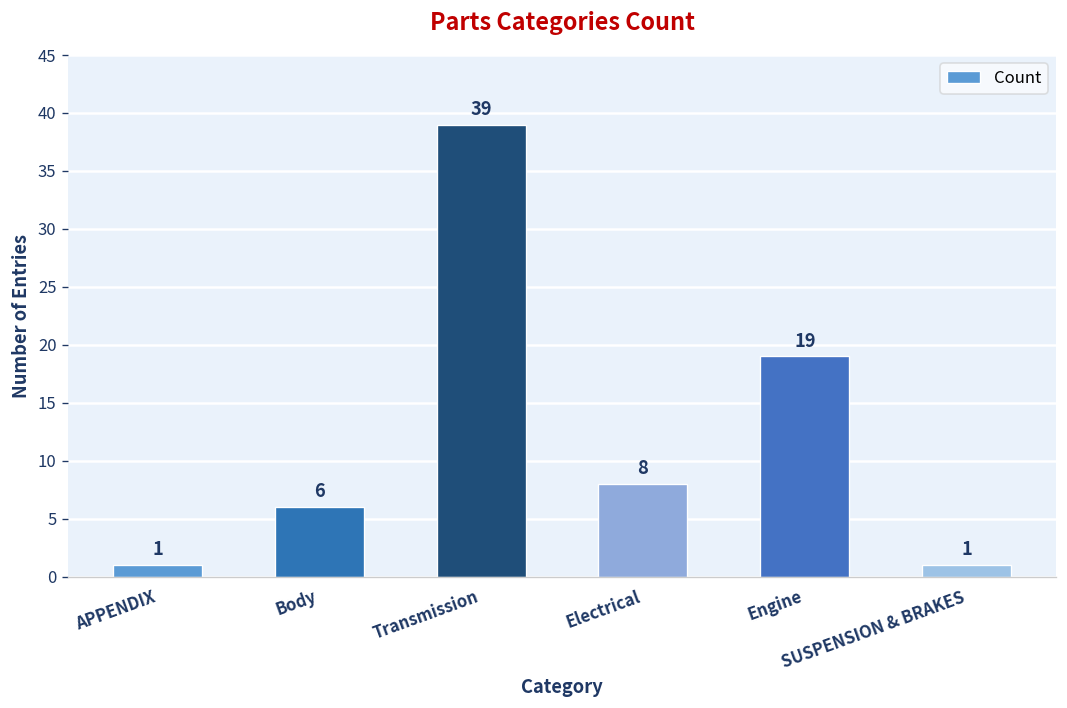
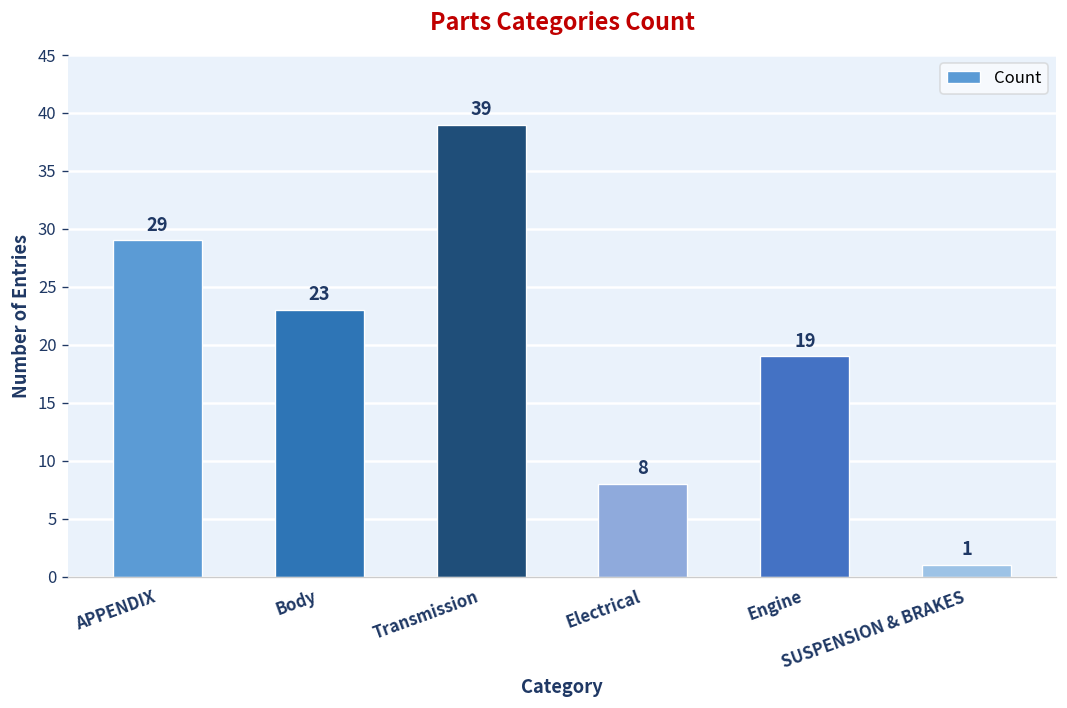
APPENDIX: 1 -> 29
Body: 6 -> 23
